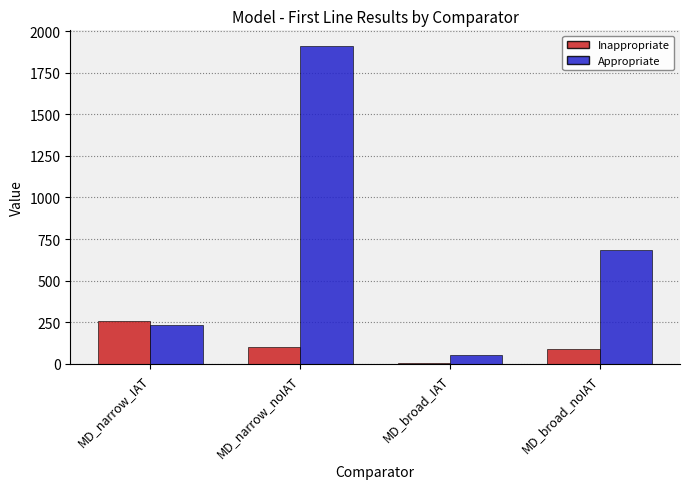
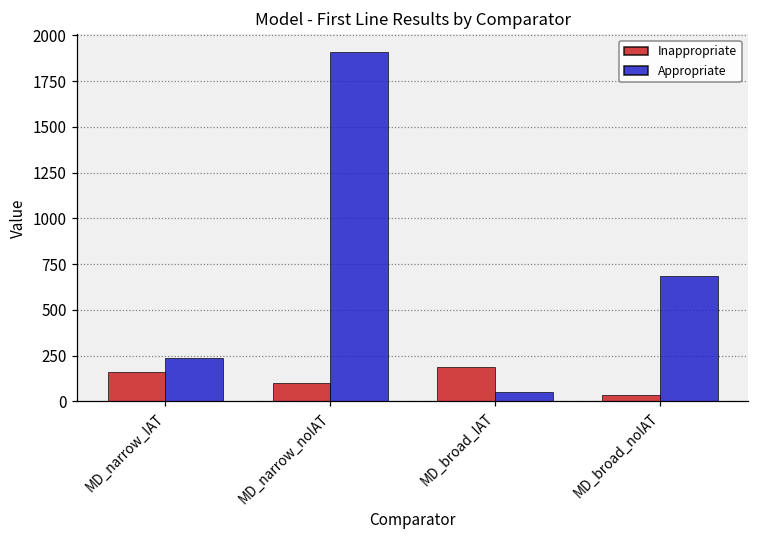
Inappropriate, MD_narrow_IAT: 260 -> 160
Inappropriate, MD_broad_IAT: 10 -> 190
Inappropriate, MD_broad_noIAT: 90 -> 40
